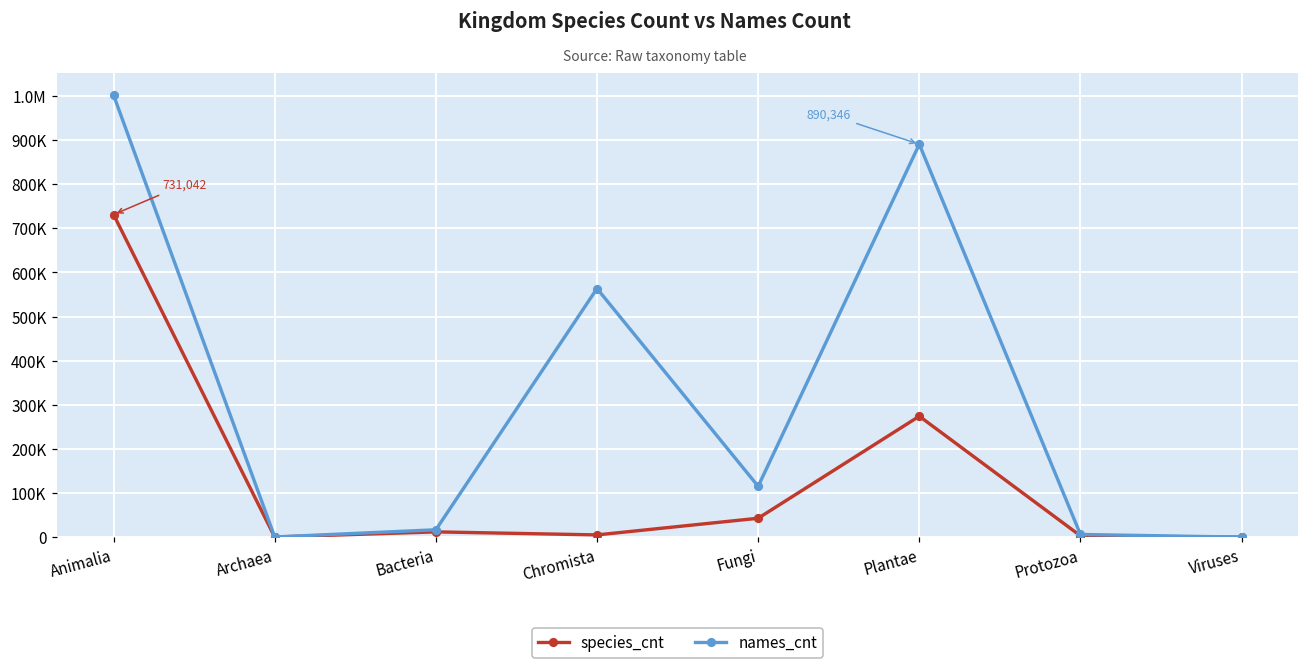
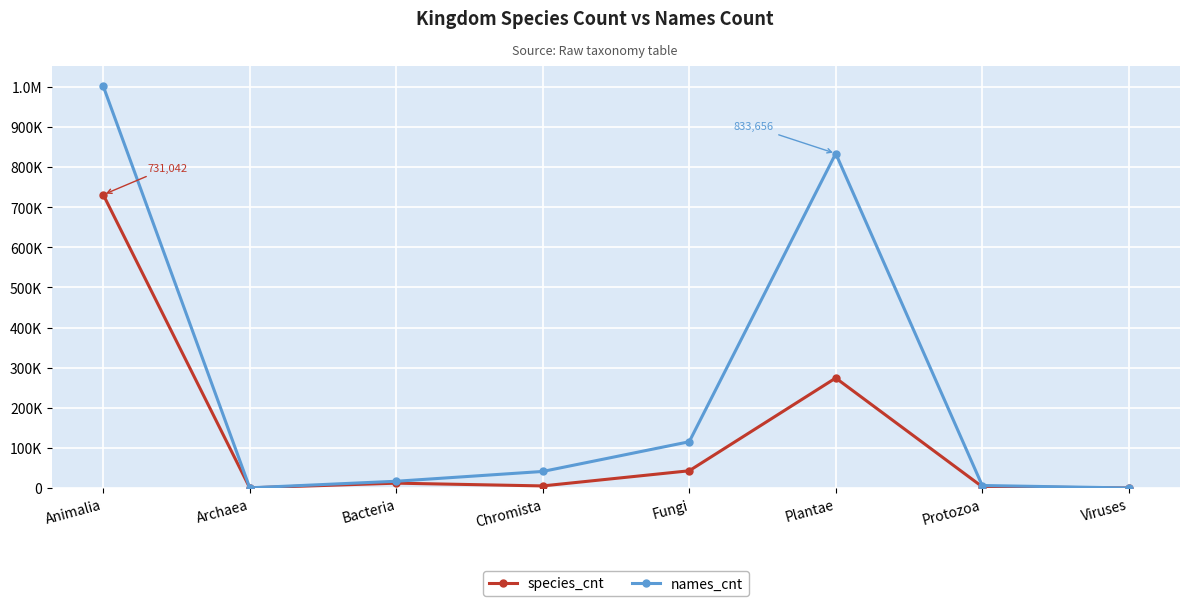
names_cnt, Chromista: 560000 -> 40000
names_cnt, Plantae: 890,346 -> 833,656
